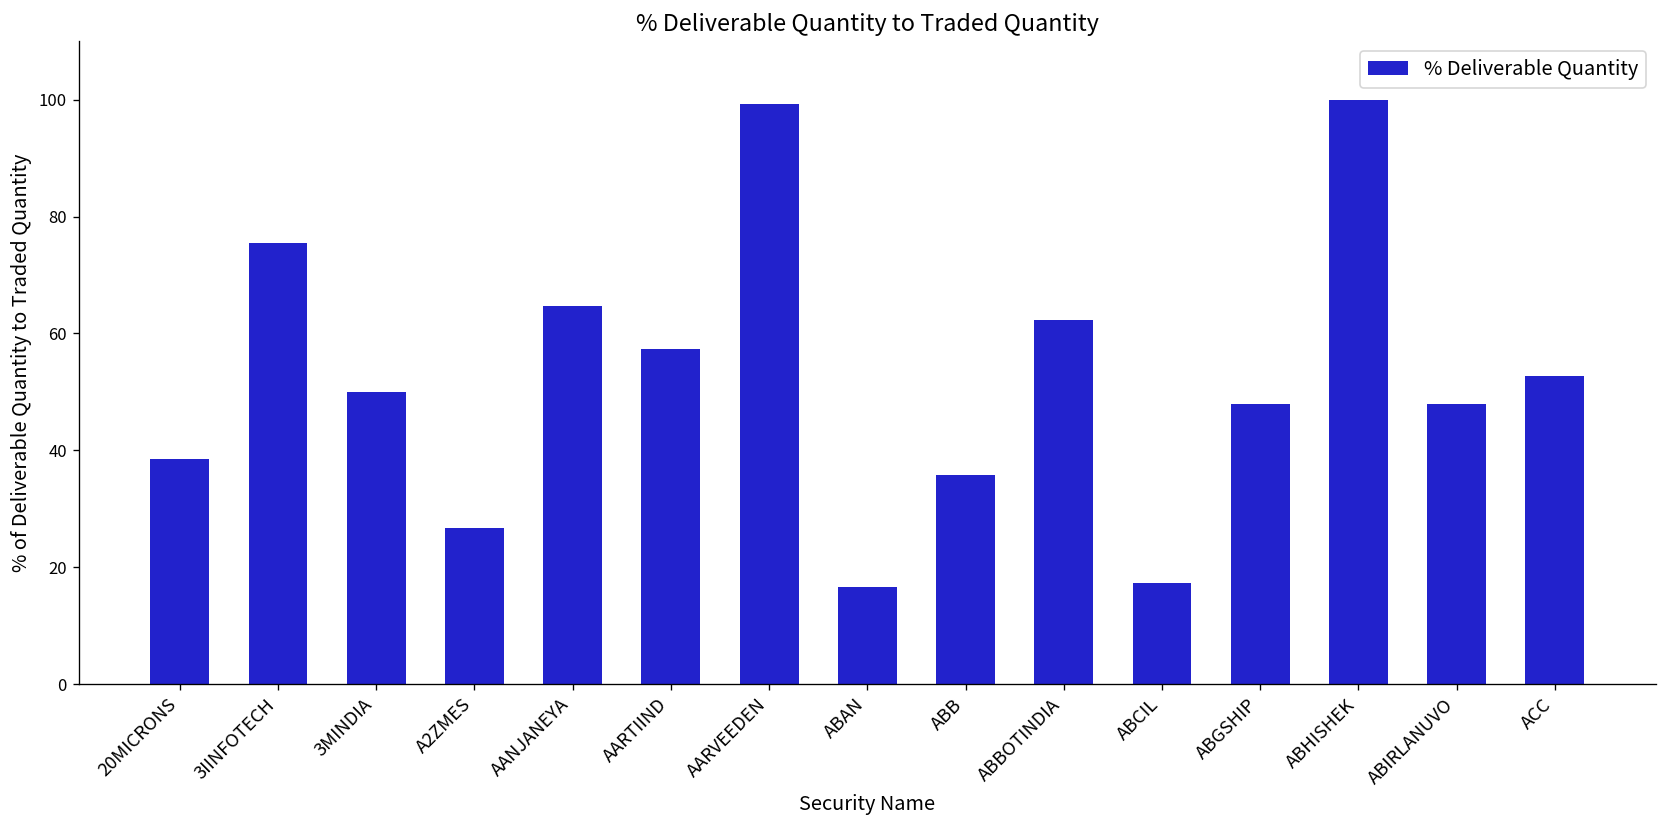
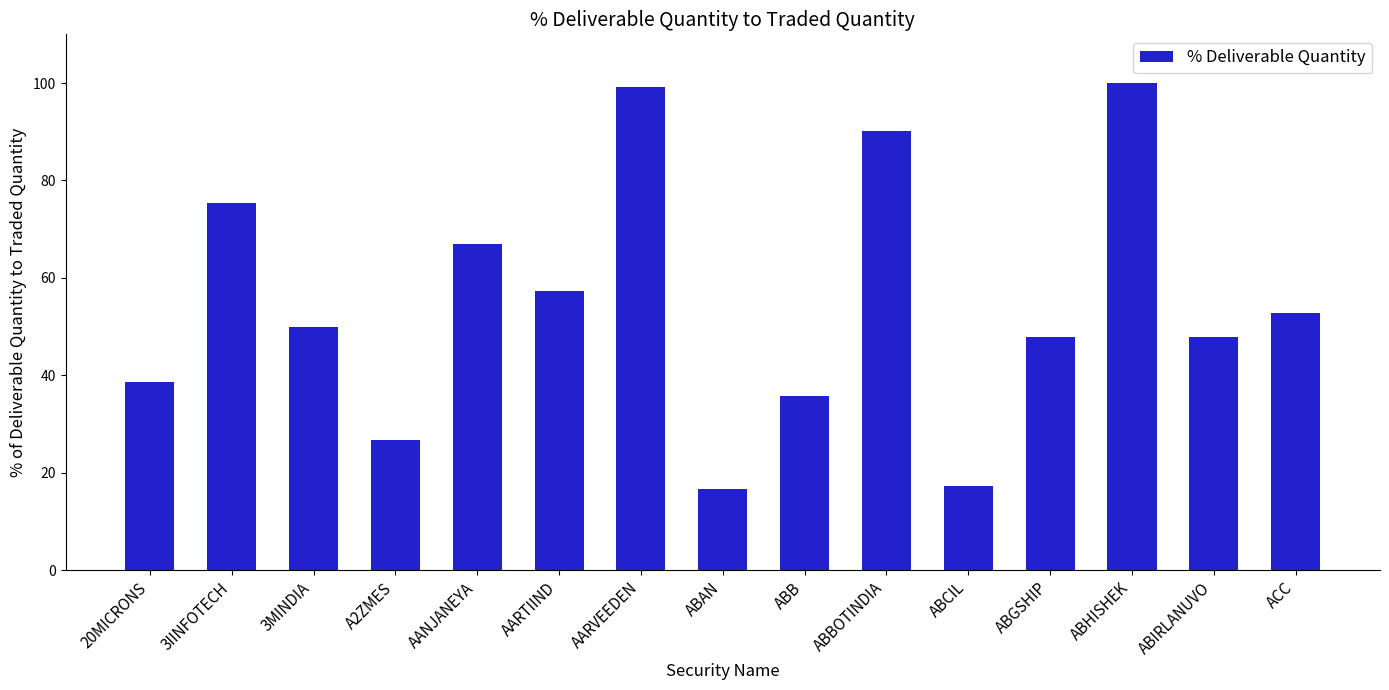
AANJANEYA: 65 -> 67
ABBOTINDIA: 62 -> 90
